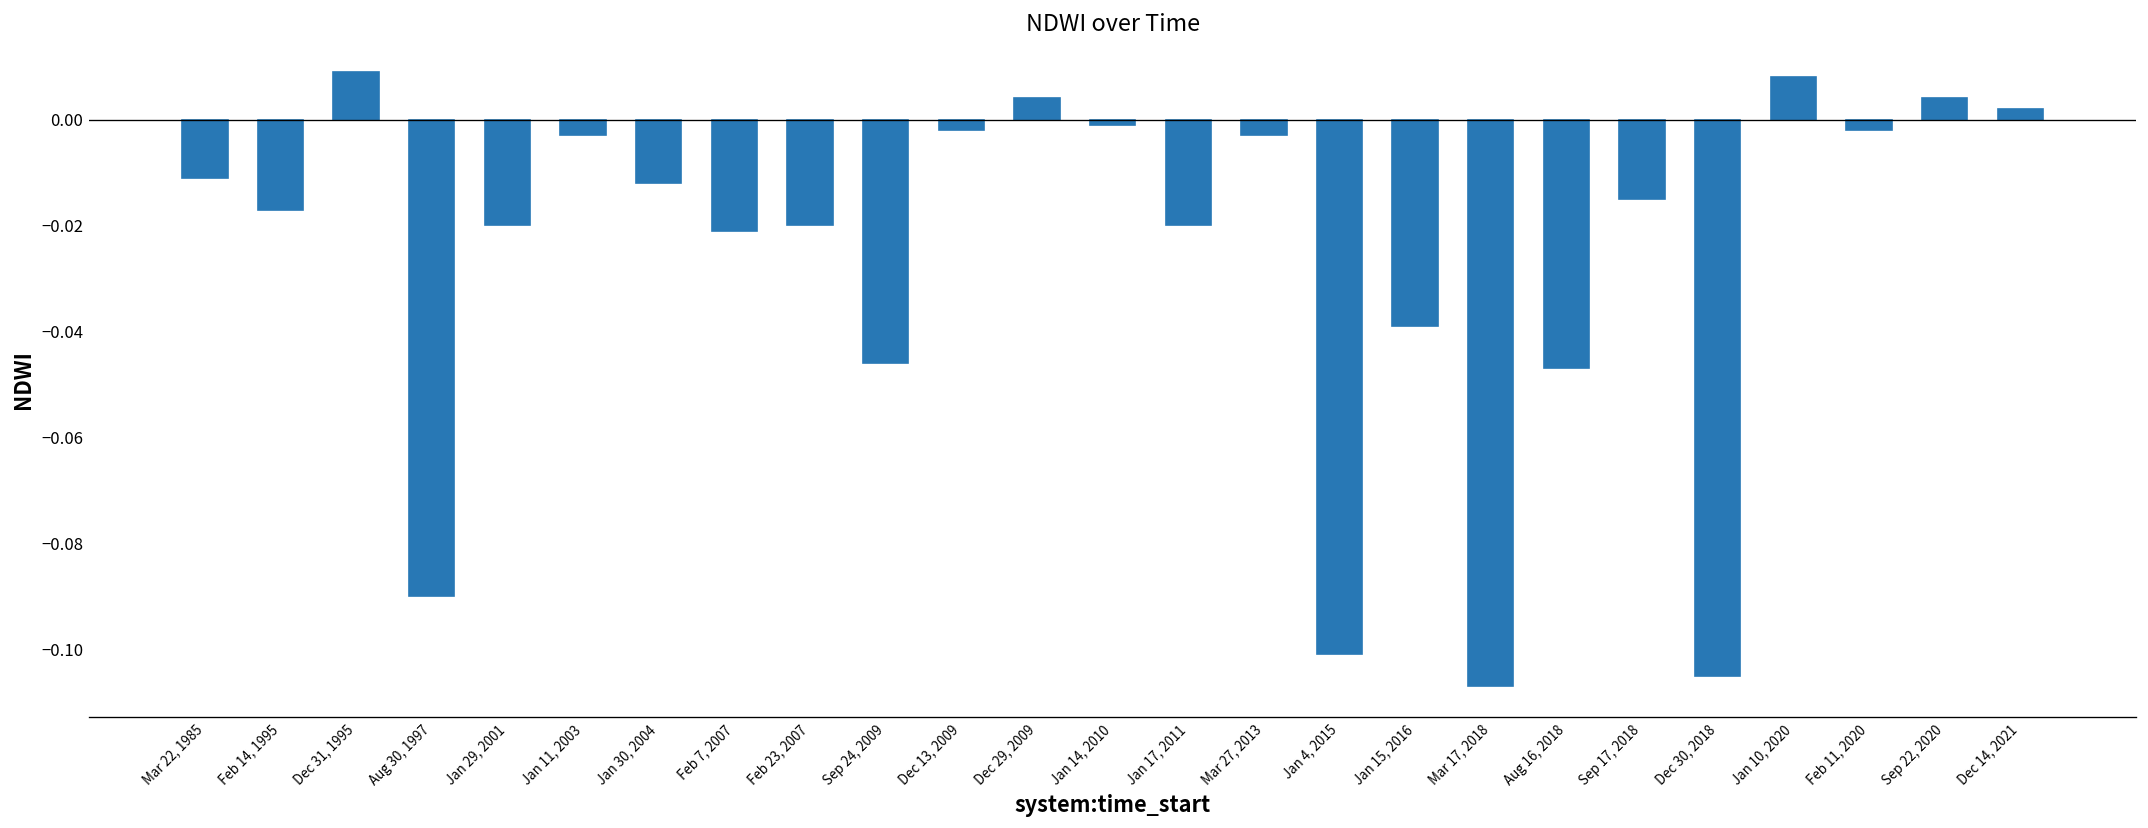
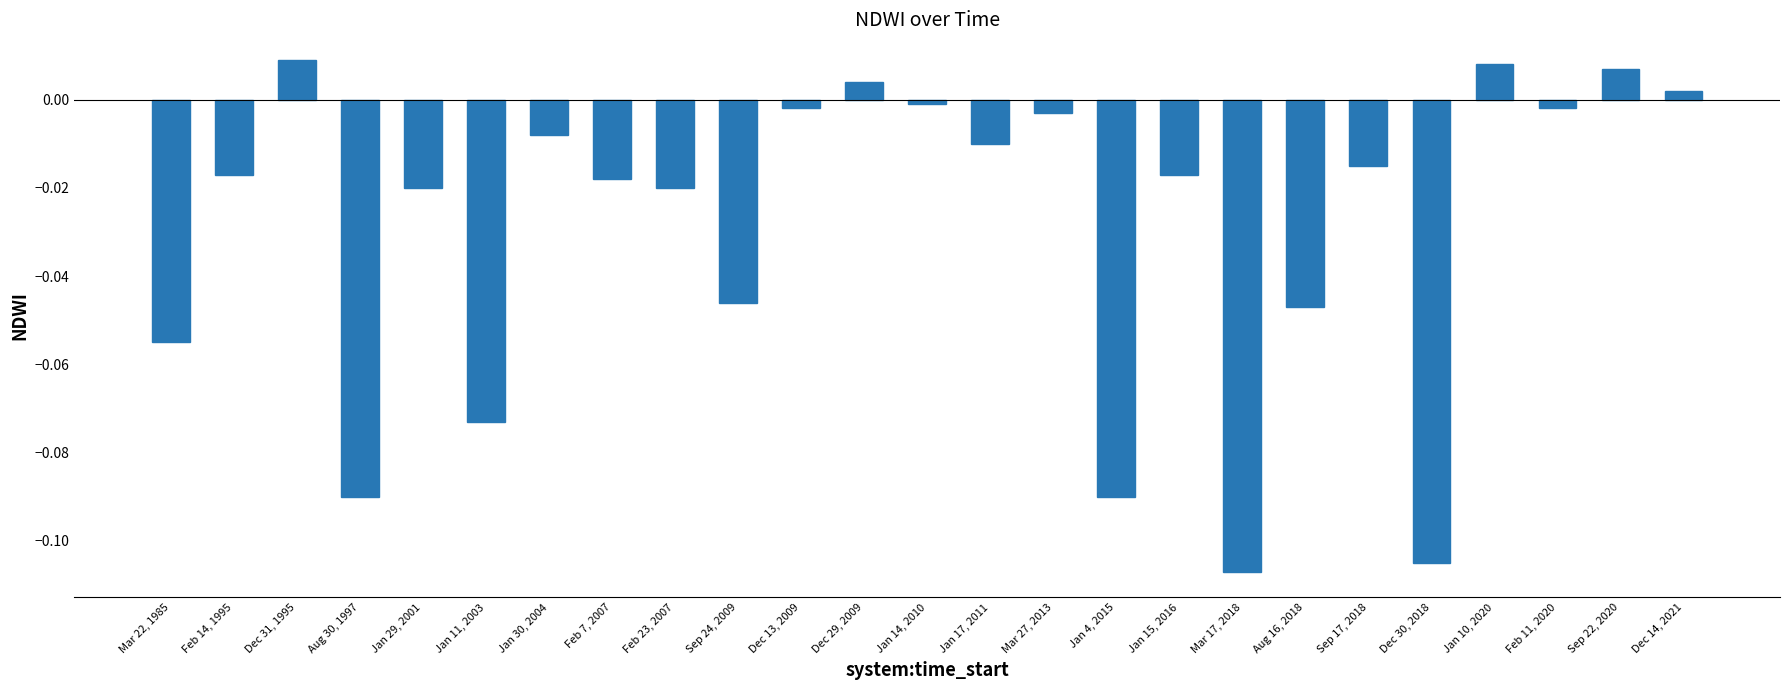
Mar 22, 1985: -0.011 -> -0.055
Jan 11, 2003: -0.003 -> -0.073
Jan 30, 2004: -0.012 -> -0.008
Feb 7, 2007: -0.021 -> -0.018
Jan 17, 2011: -0.02 -> -0.01
Jan 4, 2015: -0.101 -> -0.090
Jan 15, 2016: -0.039 -> -0.017
Sep 22, 2020: 0.004 -> 0.007
